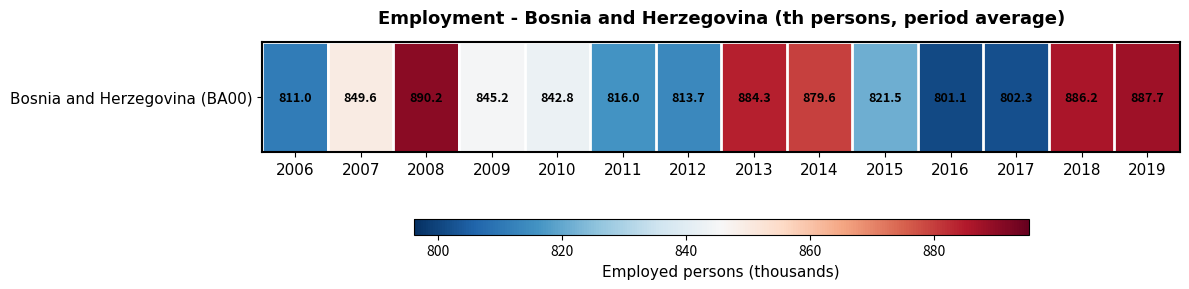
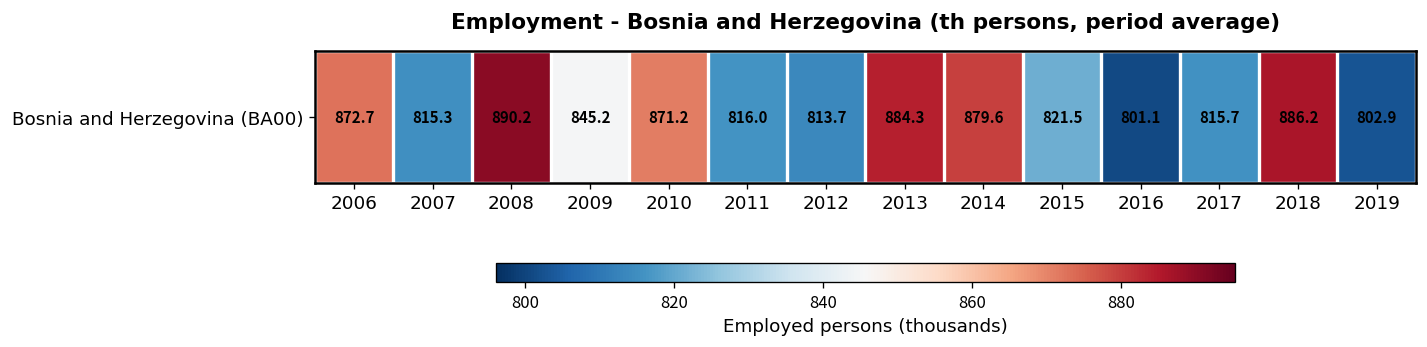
Bosnia and Herzegovina (BA00), 2006: 811.0 -> 872.7
Bosnia and Herzegovina (BA00), 2007: 849.6 -> 815.3
Bosnia and Herzegovina (BA00), 2010: 842.8 -> 871.2
Bosnia and Herzegovina (BA00), 2017: 802.3 -> 815.7
Bosnia and Herzegovina (BA00), 2019: 887.7 -> 802.9
